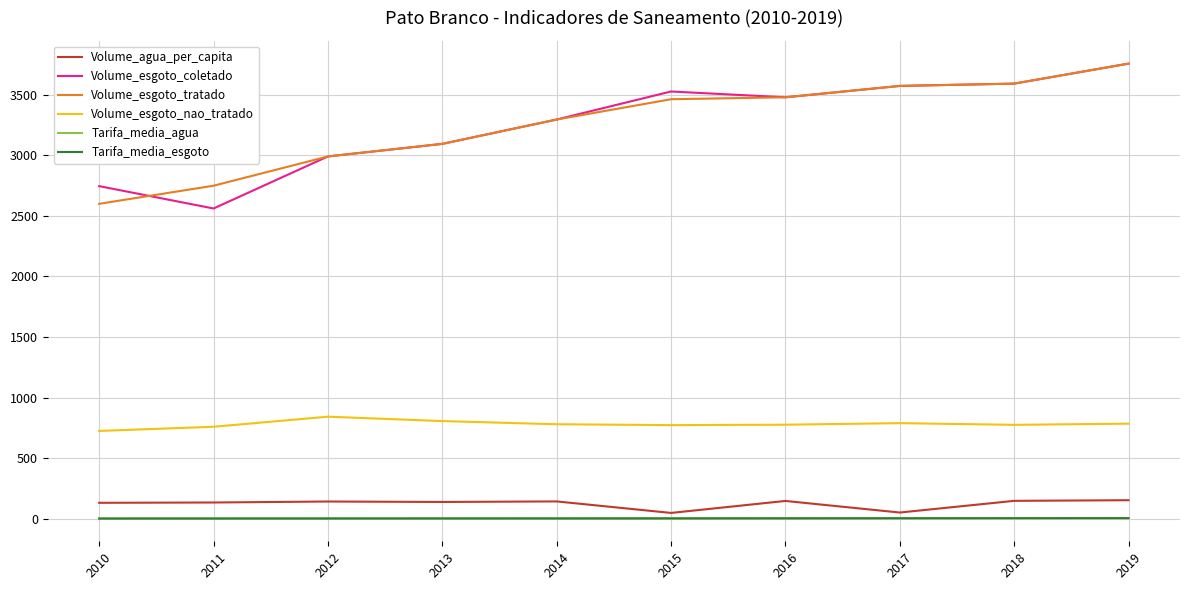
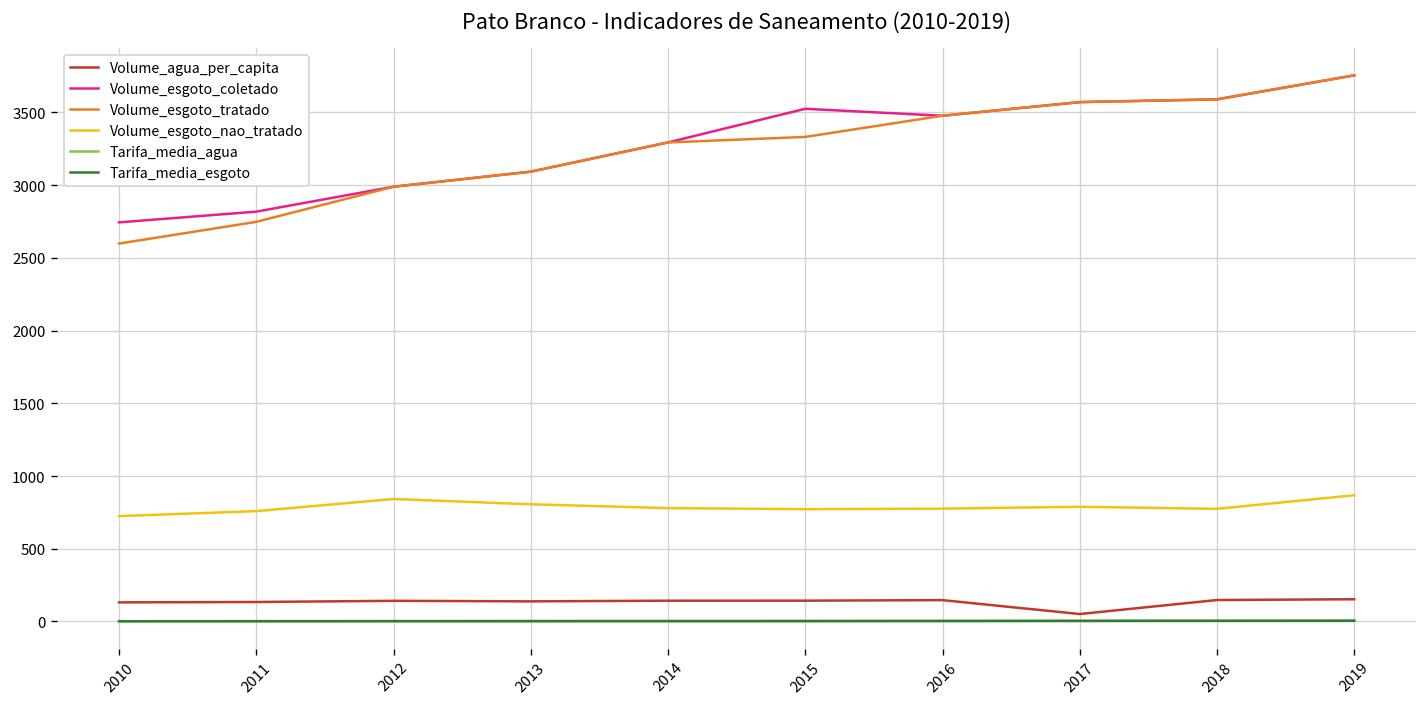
Volume_esgoto_coletado, 2011: 2560 -> 2820
Volume_agua_per_capita, 2015: 50 -> 140
Volume_esgoto_tratado, 2015: 3460 -> 3330
Volume_esgoto_nao_tratado, 2019: 780 -> 870
